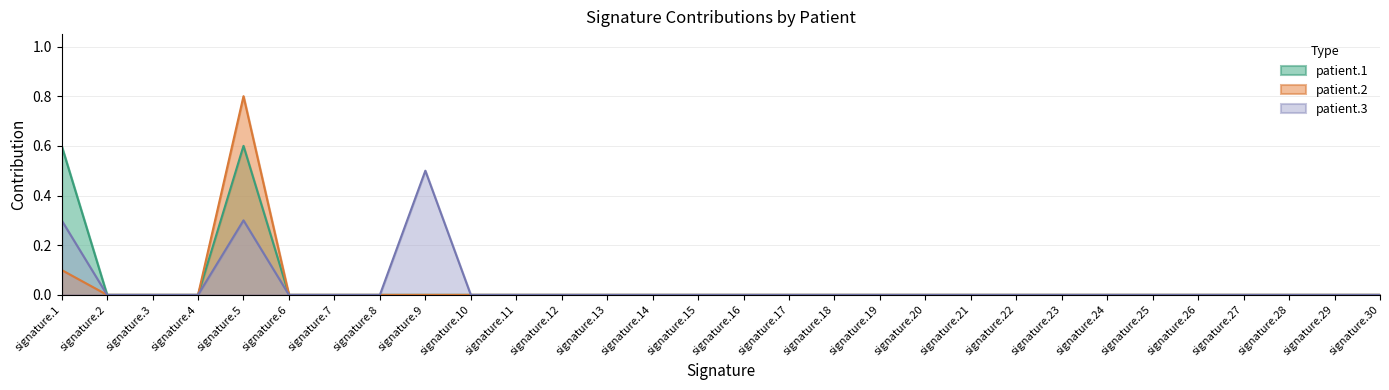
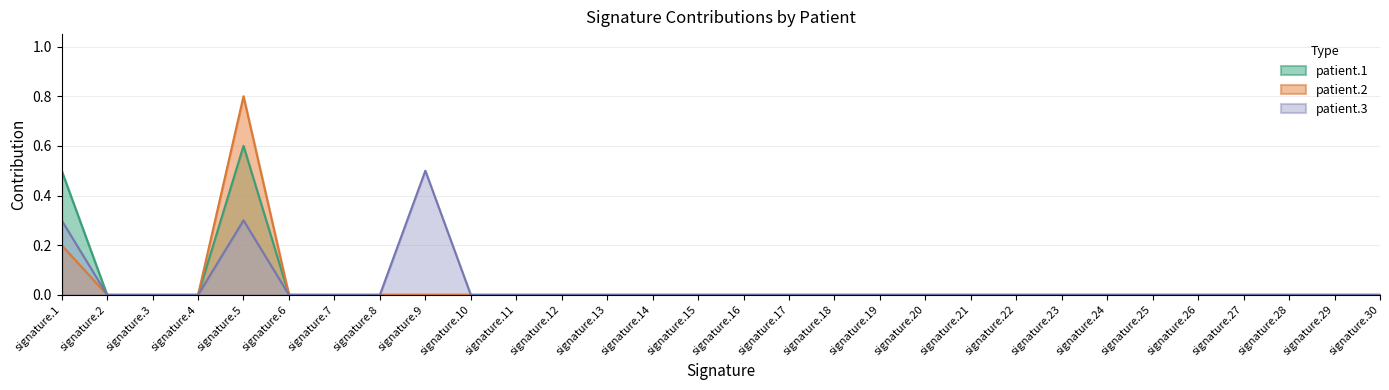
patient.1, signature.1: 0.6 -> 0.5
patient.2, signature.1: 0.1 -> 0.2
